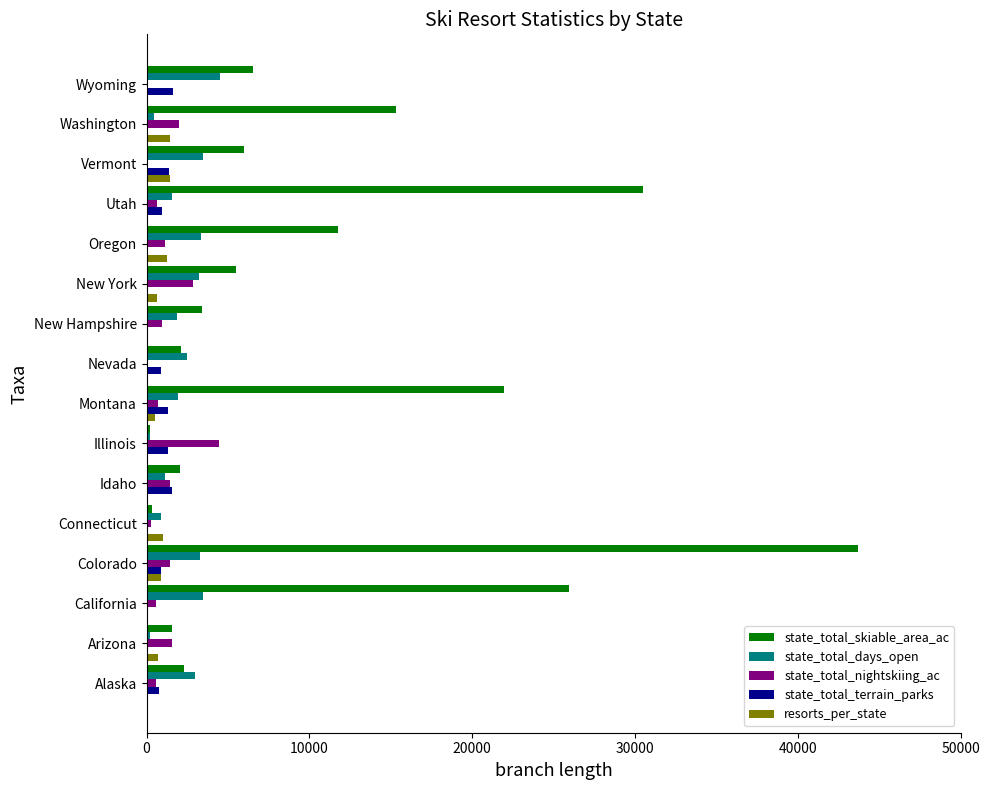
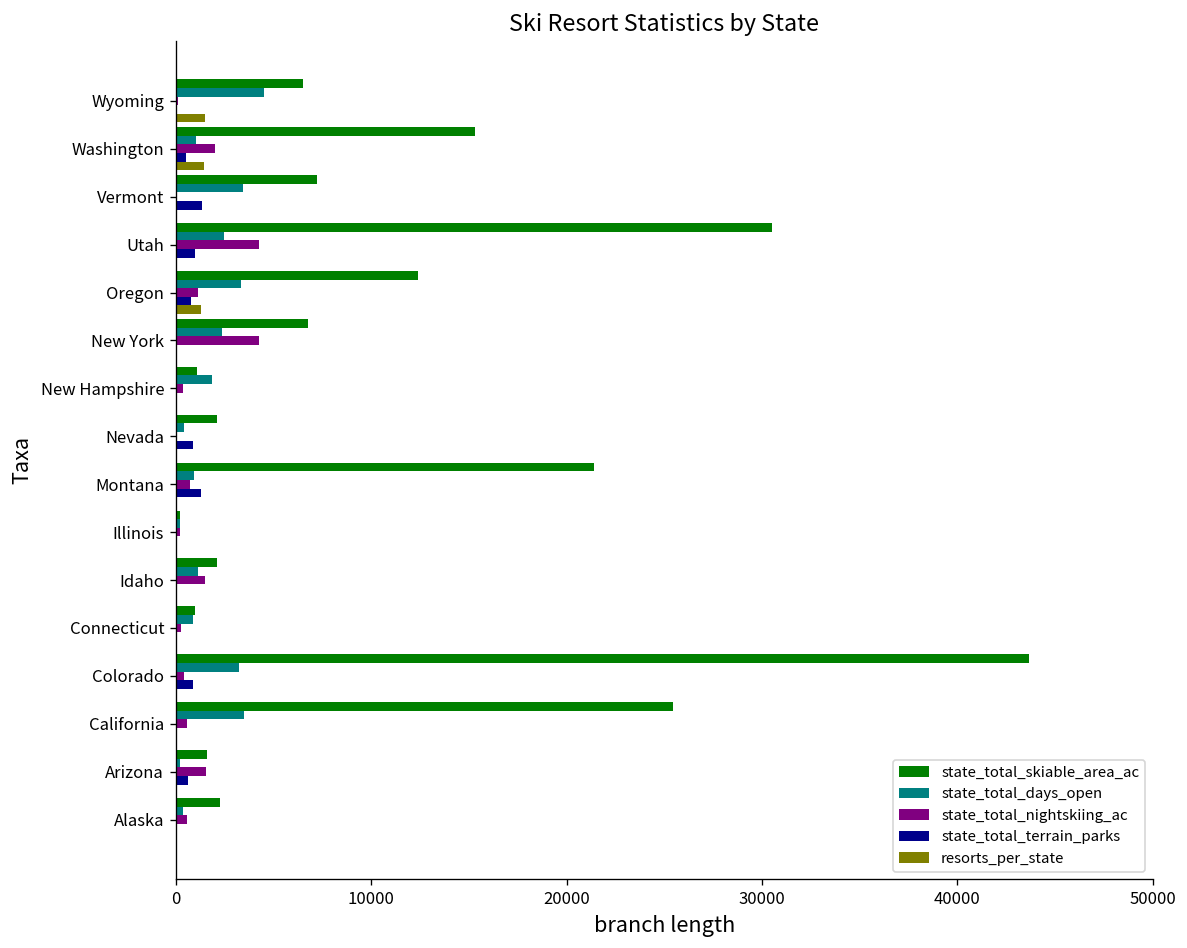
state_total_terrain_parks, Wyoming: 1600 -> 0
resorts_per_state, Wyoming: 0 -> 1500
state_total_days_open, Washington: 500 -> 1000
state_total_terrain_parks, Washington: 0 -> 500
state_total_skiable_area_ac, Vermont: 6000 -> 7200
resorts_per_state, Vermont: 1400 -> 0
state_total_days_open, Utah: 1500 -> 2400
state_total_nightskiing_ac, Utah: 600 -> 4200
state_total_skiable_area_ac, Oregon: 11800 -> 12400
state_total_terrain_parks, Oregon: 0 -> 800
state_total_skiable_area_ac, New York: 5500 -> 6800
state_total_days_open, New York: 3200 -> 2400
state_total_nightskiing_ac, New York: 2800 -> 4200
resorts_per_state, New York: 600 -> 0
state_total_skiable_area_ac, New Hampshire: 3400 -> 1100
state_total_nightskiing_ac, New Hampshire: 1000 -> 400
state_total_days_open, Nevada: 2500 -> 400
state_total_skiable_area_ac, Montana: 21900 -> 21400
state_total_days_open, Montana: 1900 -> 1000
resorts_per_state, Montana: 500 -> 0
state_total_nightskiing_ac, Illinois: 4500 -> 200
state_total_terrain_parks, Illinois: 1300 -> 0
state_total_terrain_parks, Idaho: 1600 -> 0
state_total_skiable_area_ac, Connecticut: 400 -> 1000
resorts_per_state, Connecticut: 1000 -> 0
state_total_nightskiing_ac, Colorado: 1400 -> 400
resorts_per_state, Colorado: 900 -> 0
state_total_skiable_area_ac, California: 25900 -> 25400
state_total_terrain_parks, Arizona: 0 -> 600
resorts_per_state, Arizona: 700 -> 0
state_total_days_open, Alaska: 3000 -> 300
state_total_terrain_parks, Alaska: 800 -> 0
